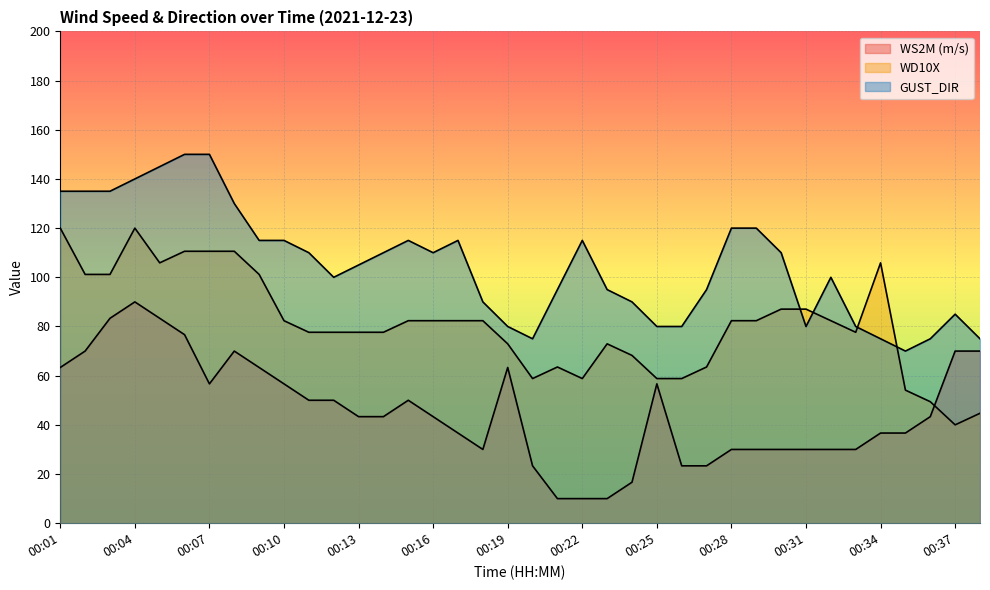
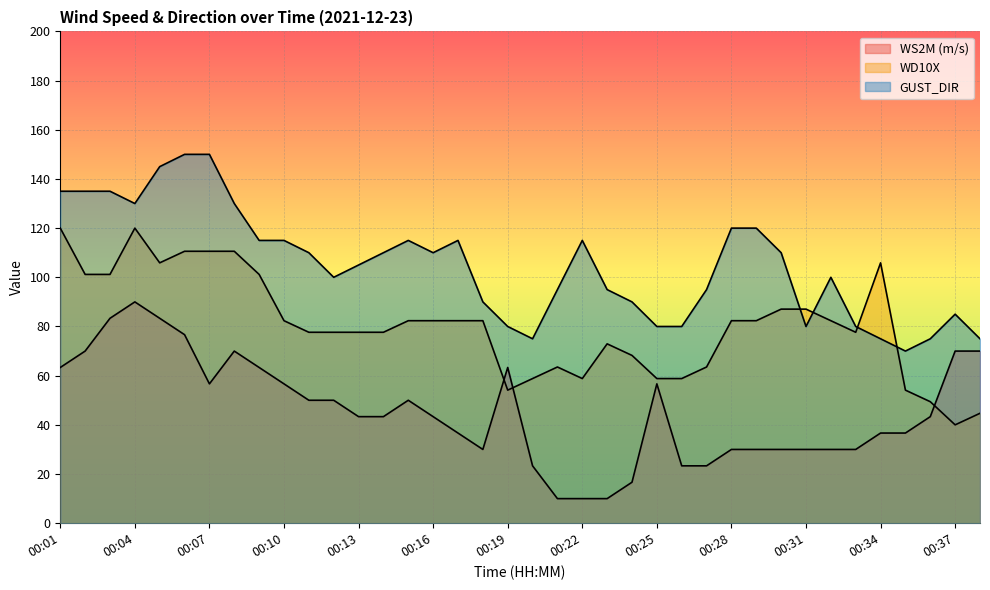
GUST_DIR, 00:04: 140 -> 130
WD10X, 00:19: 73 -> 54
